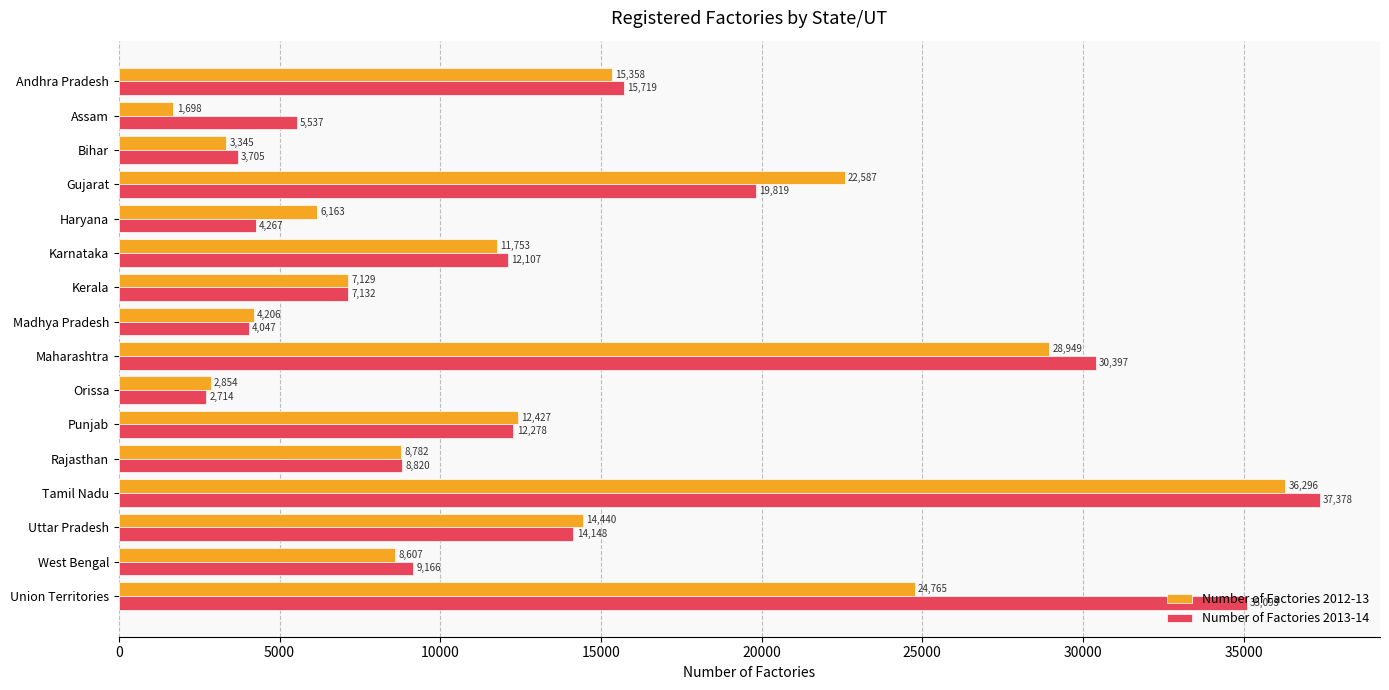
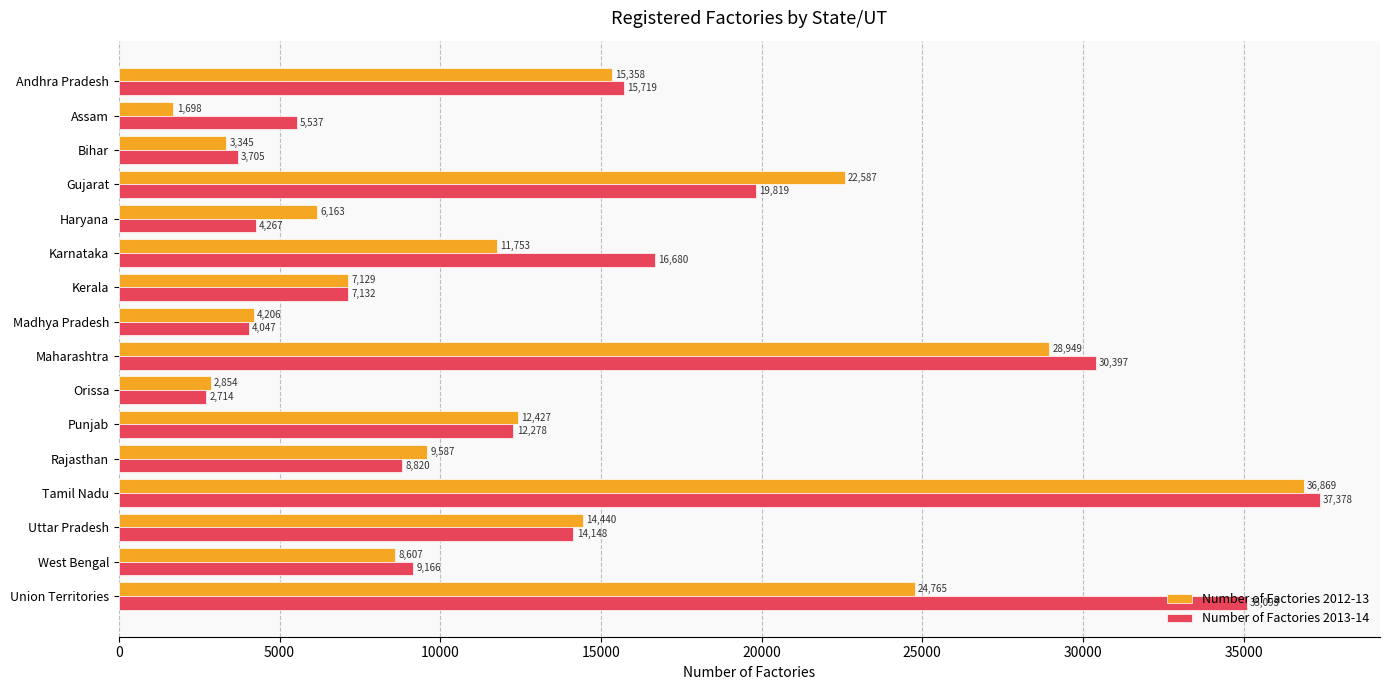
Number of Factories 2013-14, Karnataka: 12,107 -> 16,680
Number of Factories 2012-13, Rajasthan: 8,782 -> 9,587
Number of Factories 2012-13, Tamil Nadu: 36,296 -> 36,869
